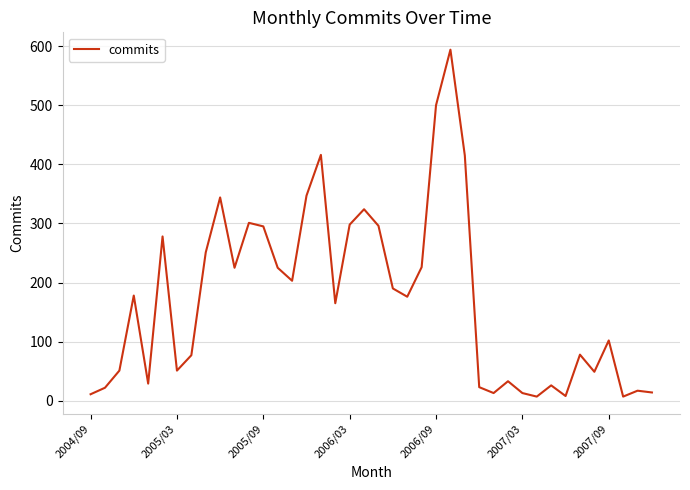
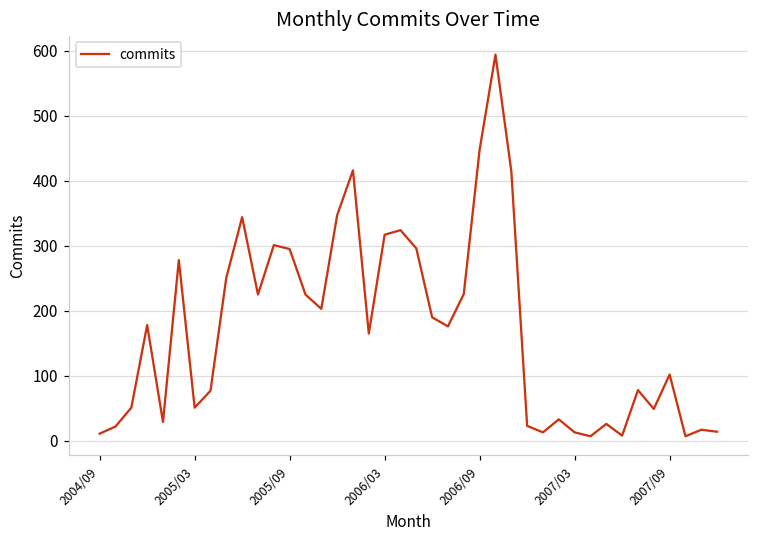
2006/03: 300 -> 320
2006/09: 500 -> 450
